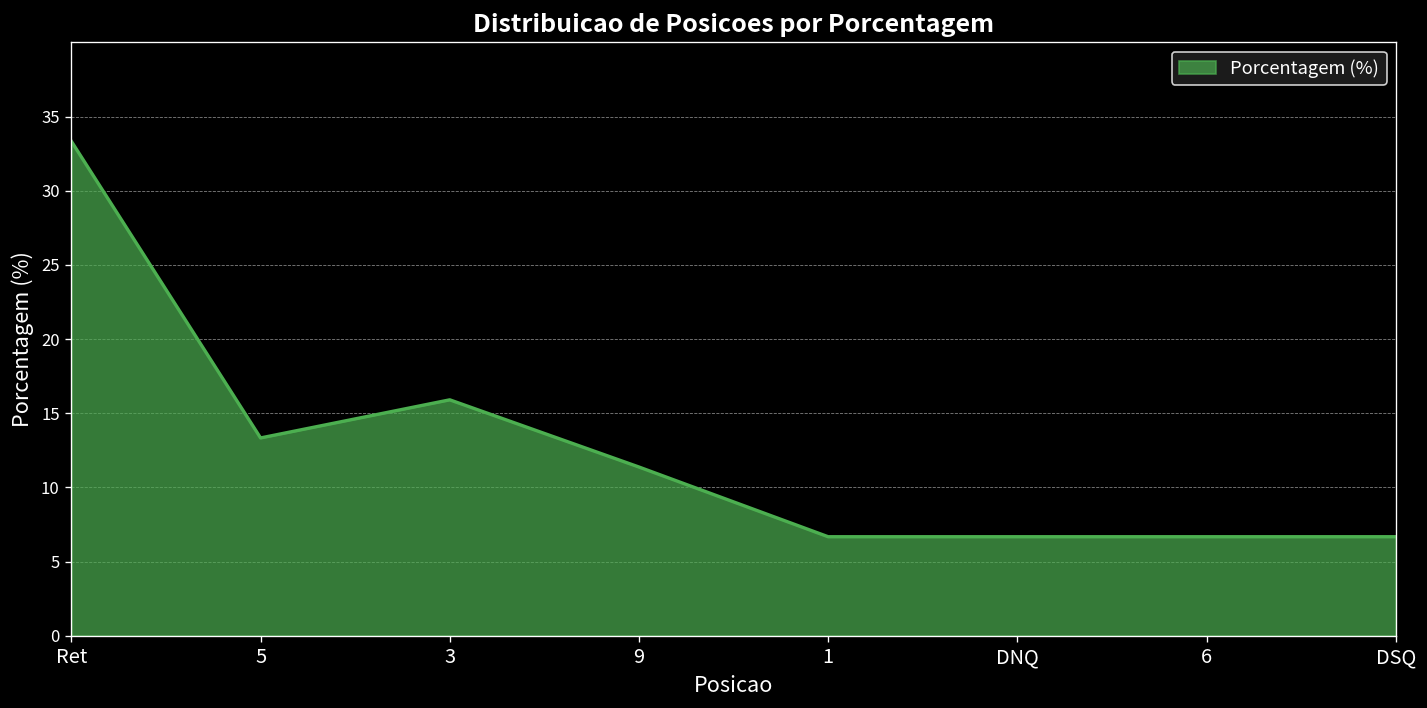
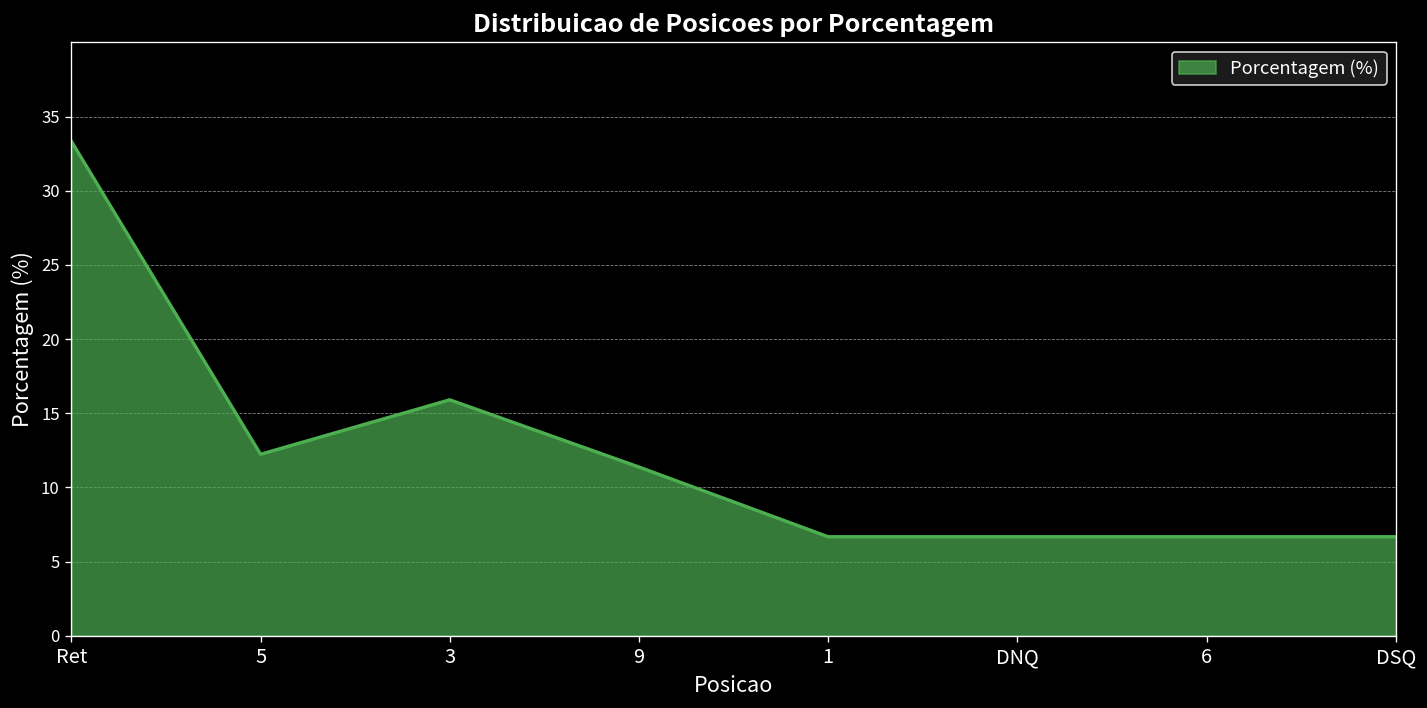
5: 13.3 -> 12.2
